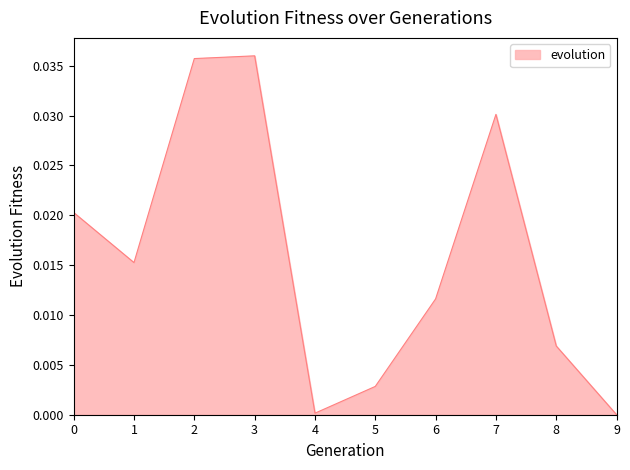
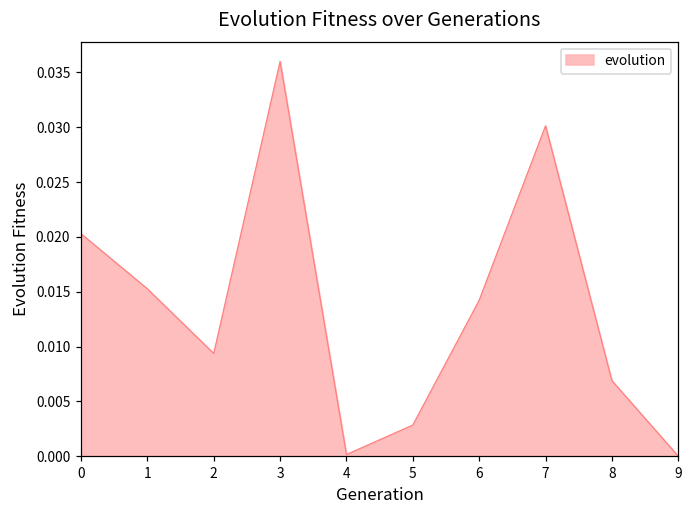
2: 0.036 -> 0.009
6: 0.012 -> 0.014
